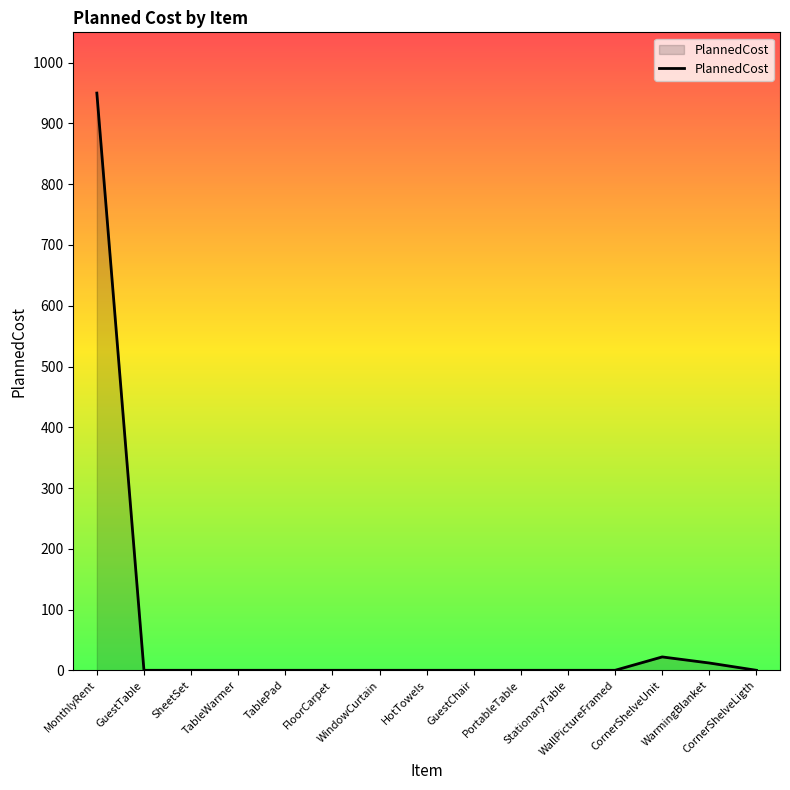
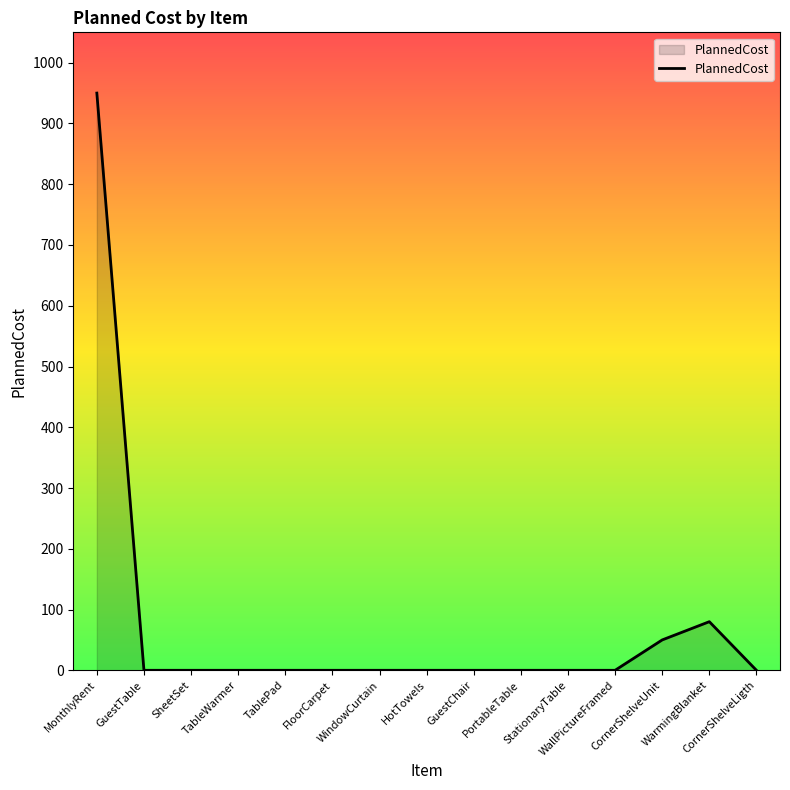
CornerShelveUnit: 20 -> 50
WarmingBlanket: 10 -> 80
